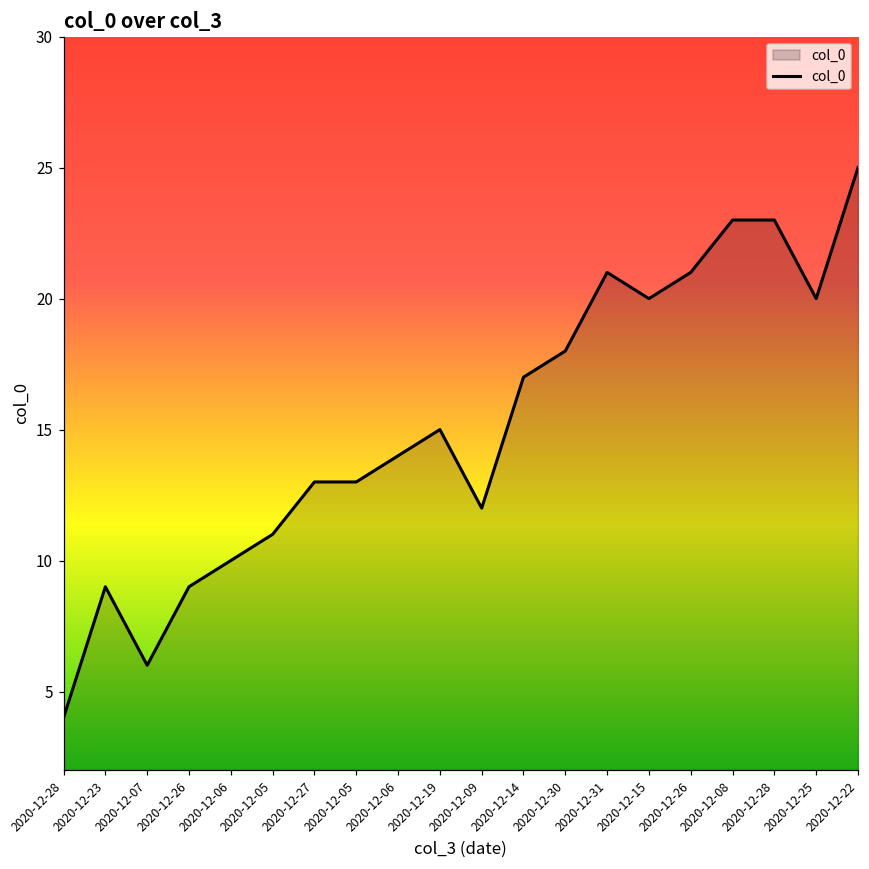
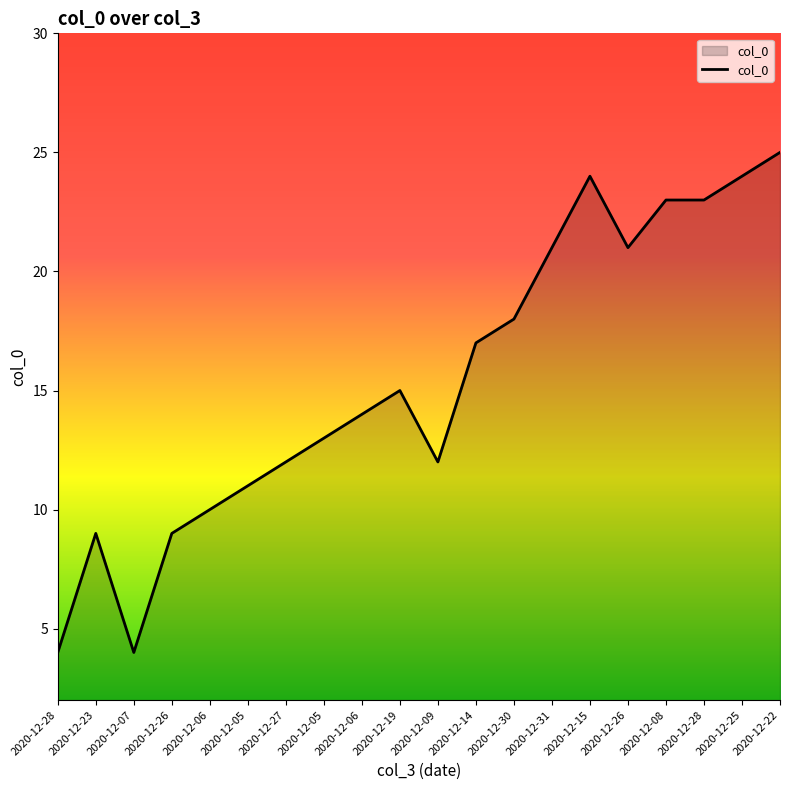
2020-12-07: 6 -> 4
2020-12-27: 13 -> 12
2020-12-15: 20 -> 24
2020-12-25: 20 -> 24
